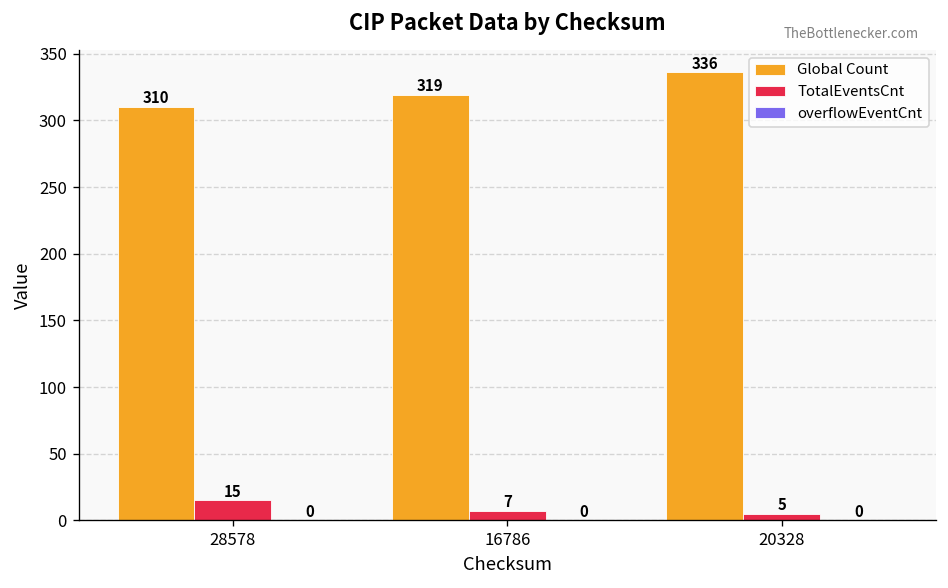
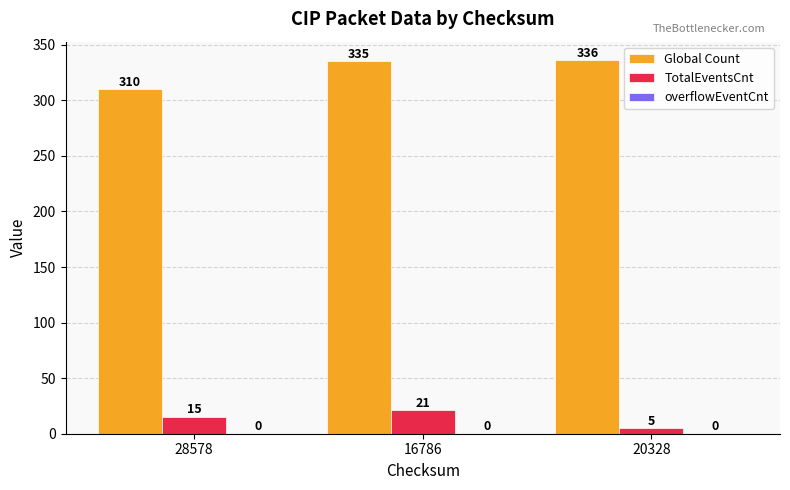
Global Count, 16786: 319 -> 335
TotalEventsCnt, 16786: 7 -> 21
